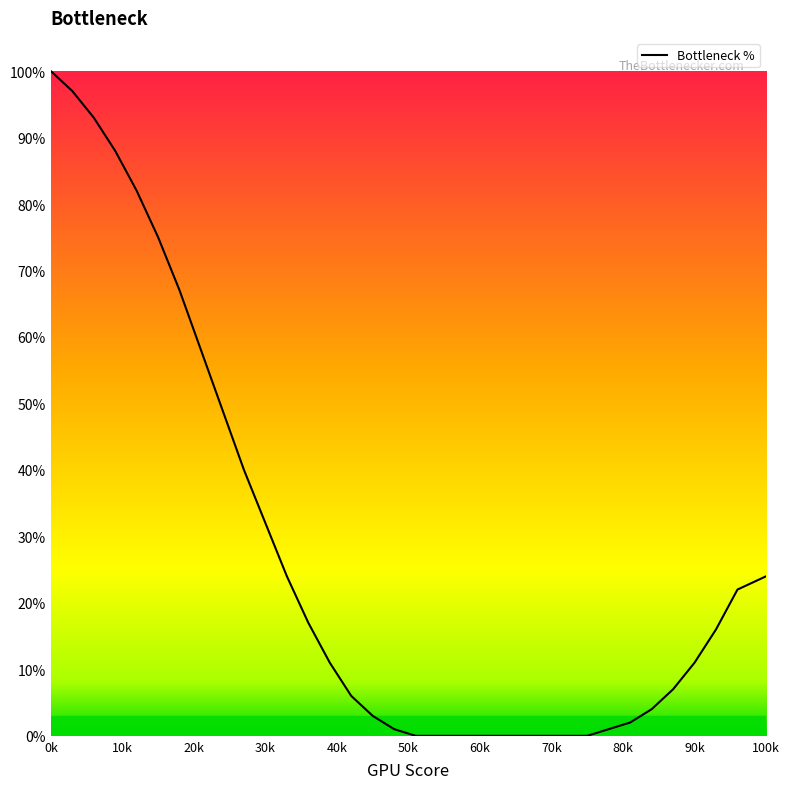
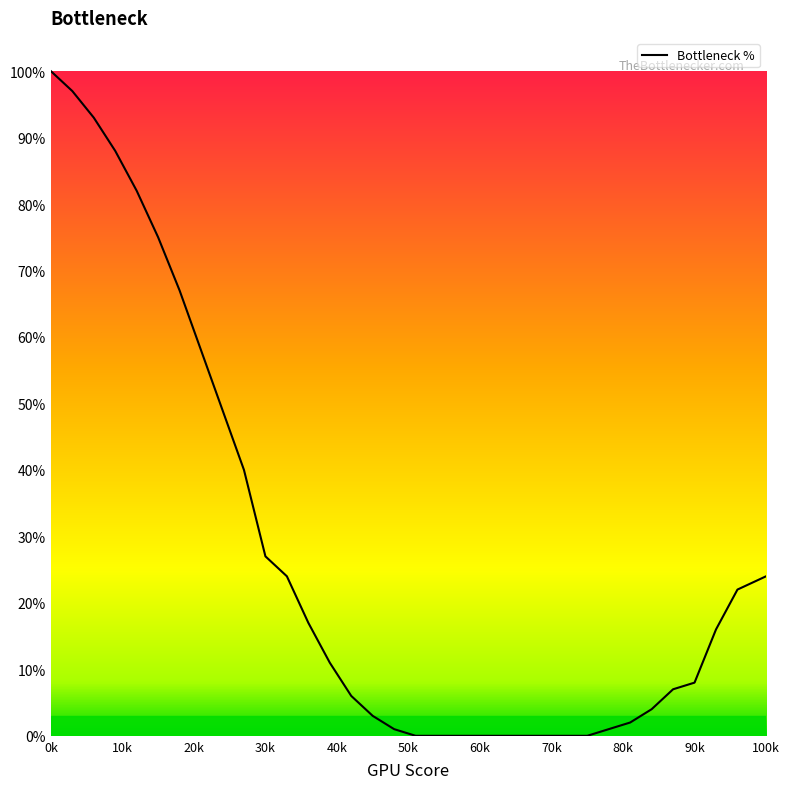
30k: 32% -> 27%
90k: 11% -> 8%
